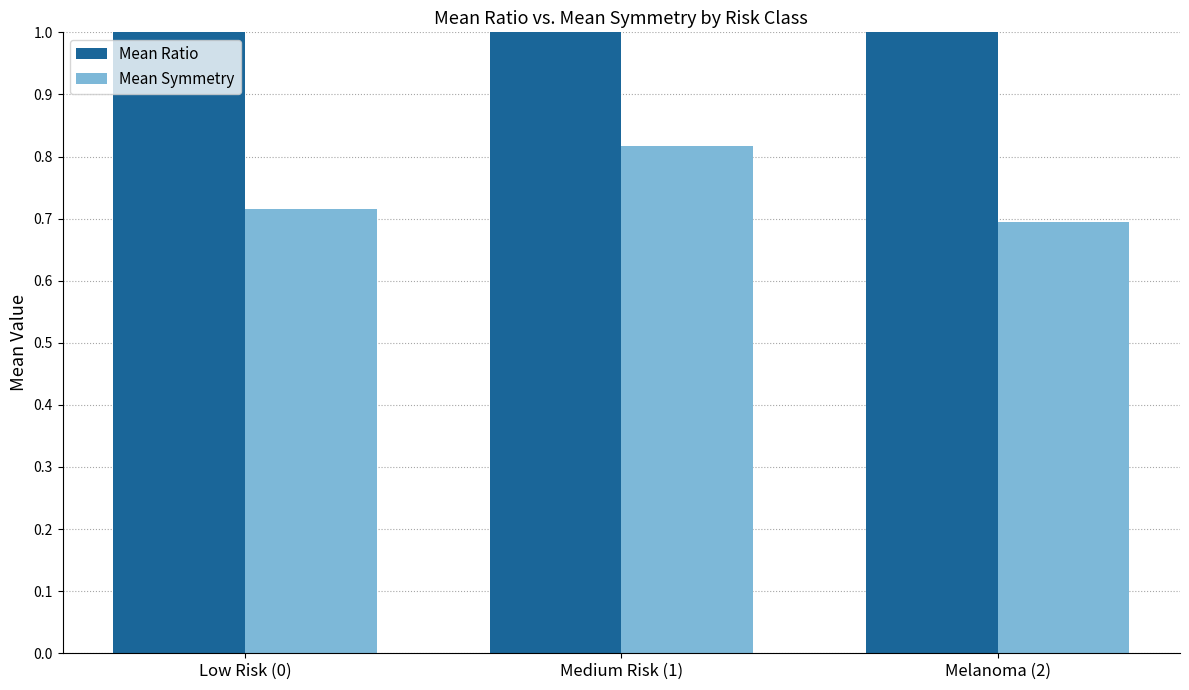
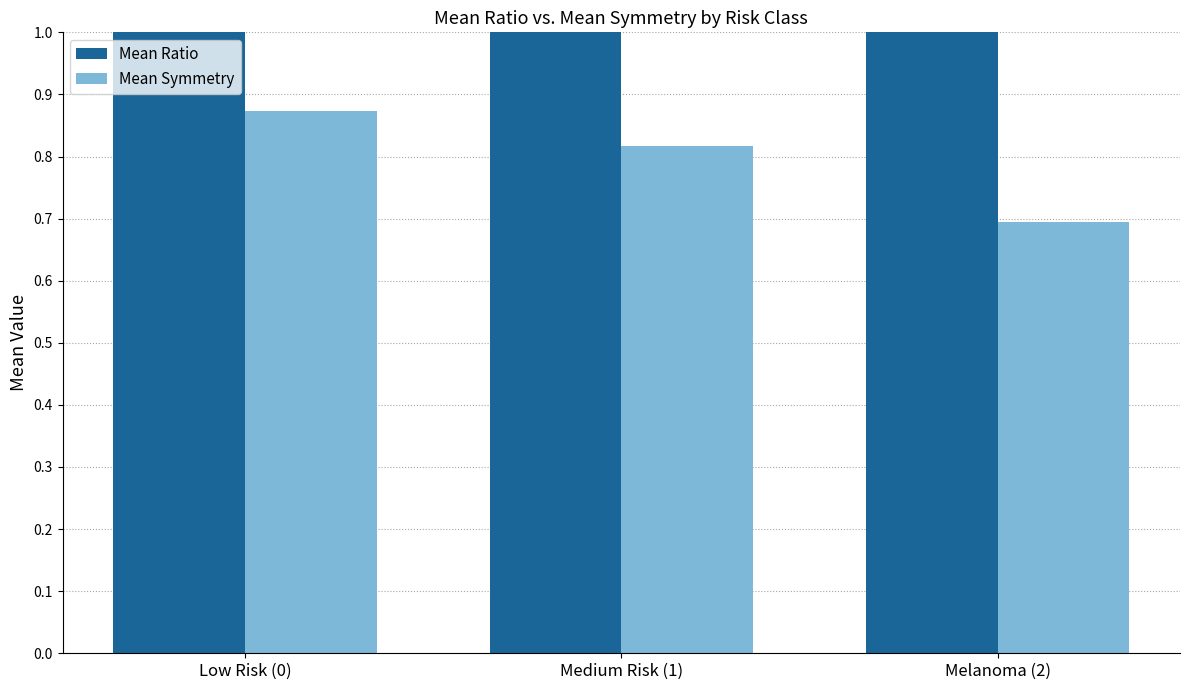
Mean Symmetry, Low Risk (0): 0.72 -> 0.87
